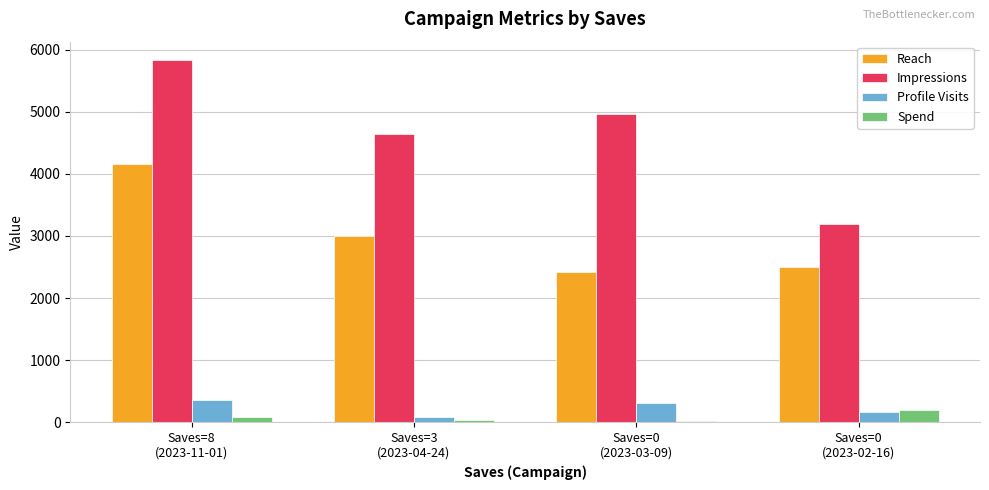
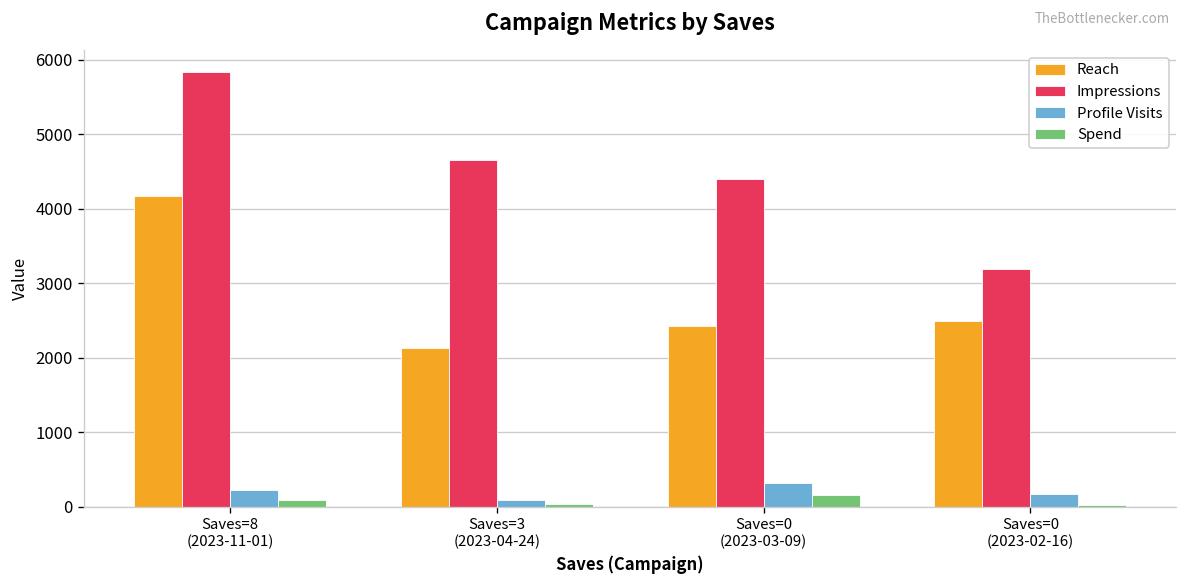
Profile Visits, Saves=8 (2023-11-01): 400 -> 200
Reach, Saves=3 (2023-04-24): 3000 -> 2100
Impressions, Saves=0 (2023-03-09): 5000 -> 4400
Spend, Saves=0 (2023-03-09): 0 -> 200
Spend, Saves=0 (2023-02-16): 200 -> 0
